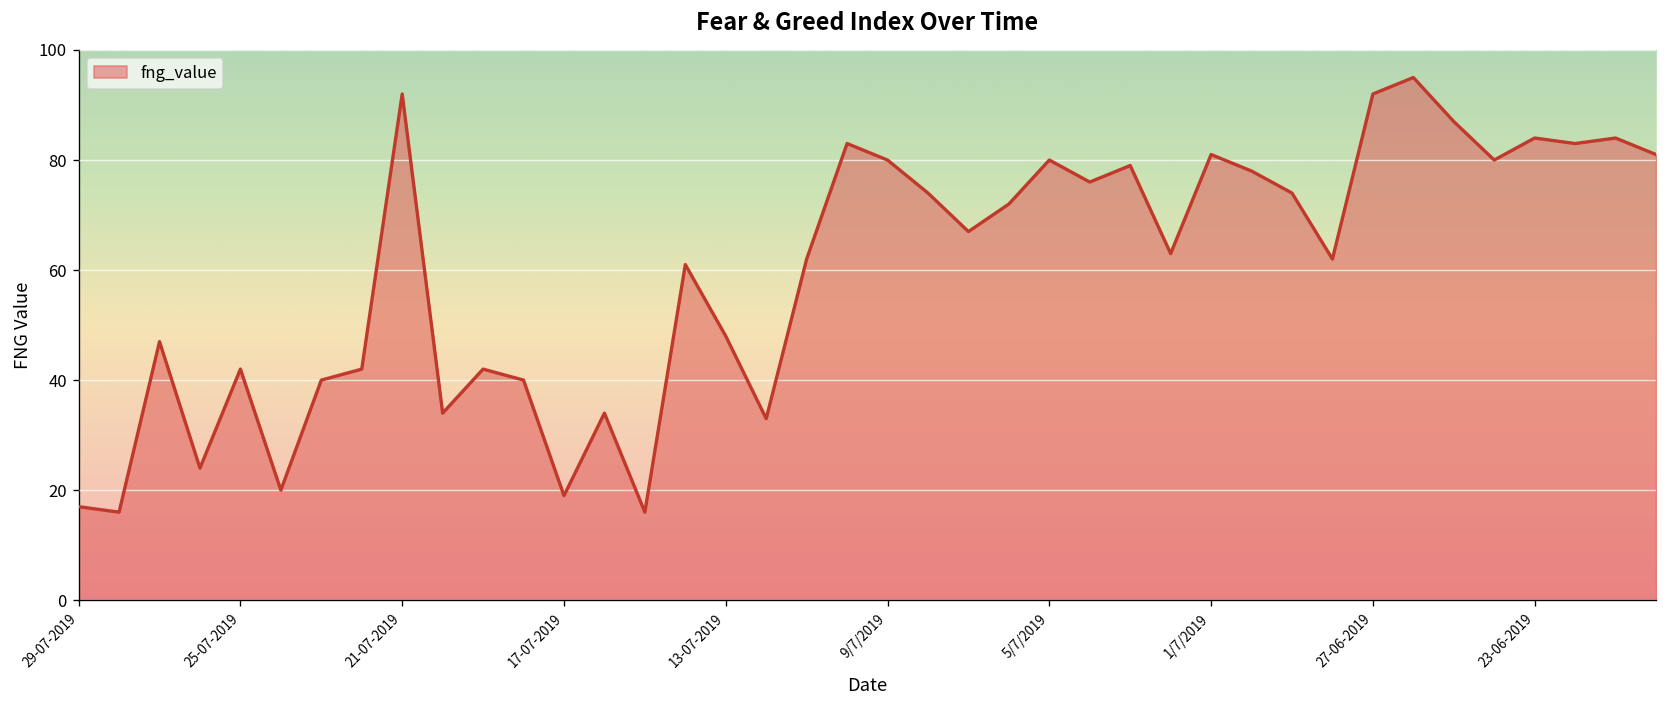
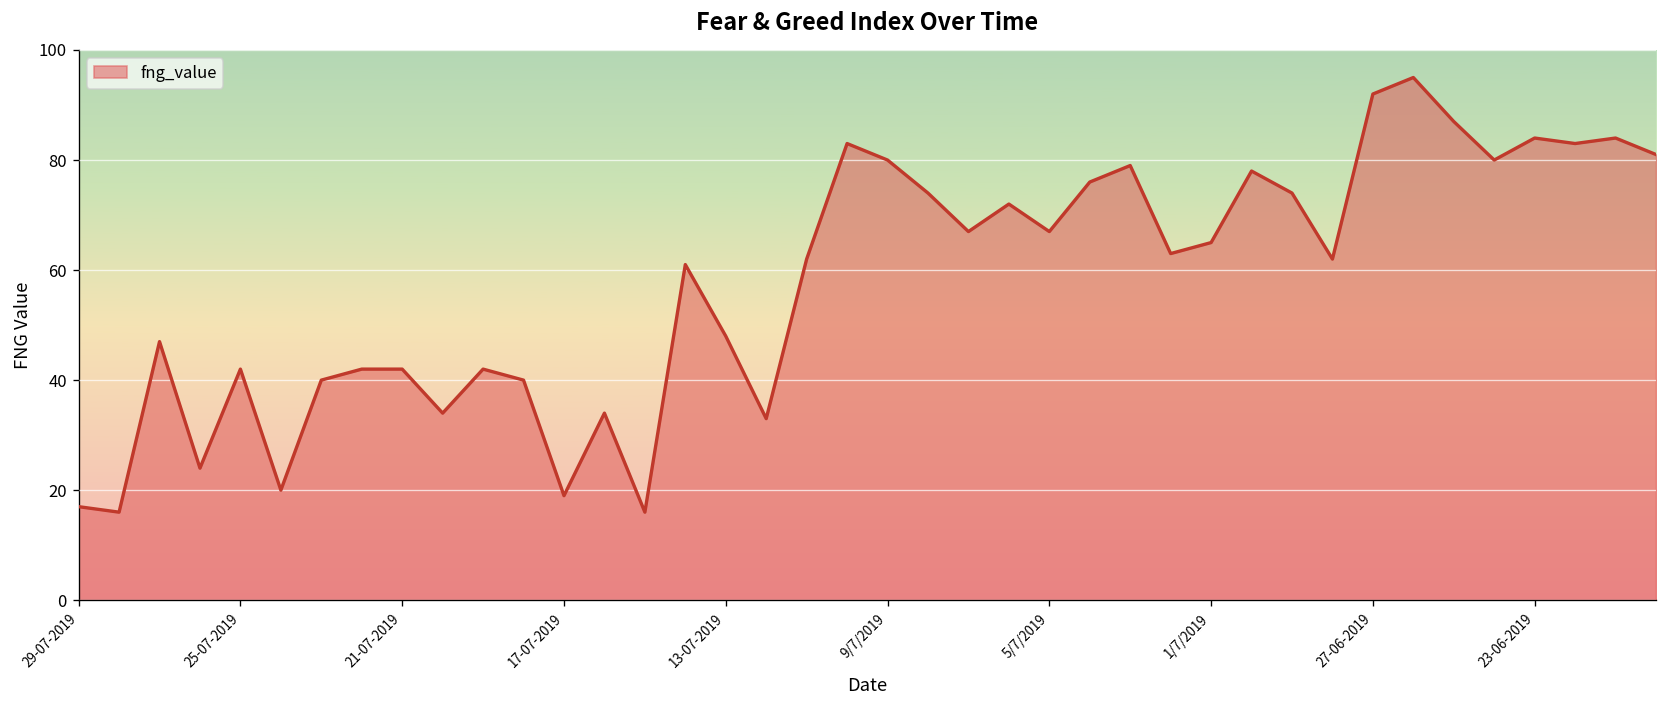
21-07-2019: 92 -> 42
5/7/2019: 80 -> 67
1/7/2019: 81 -> 65
